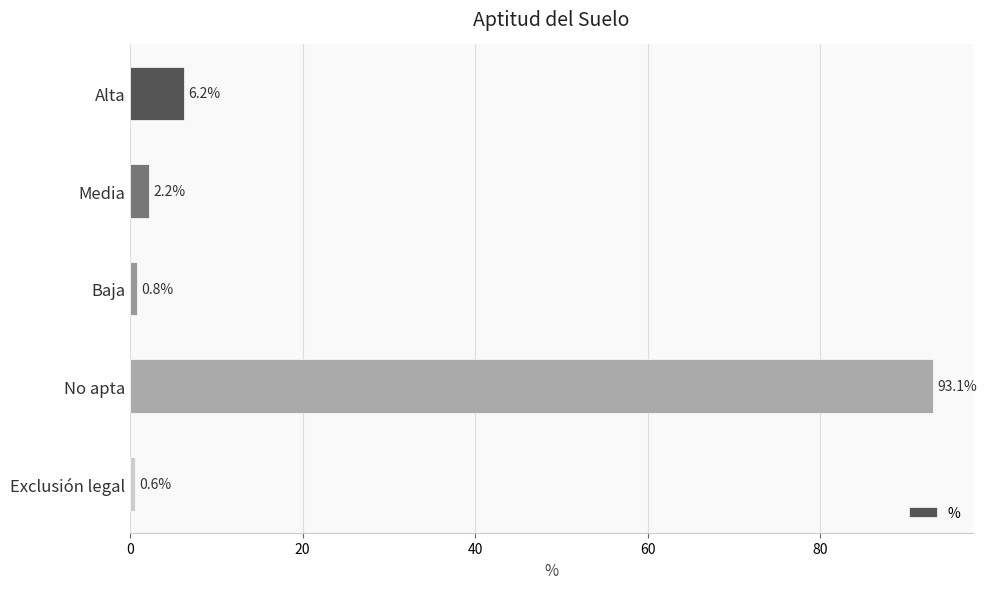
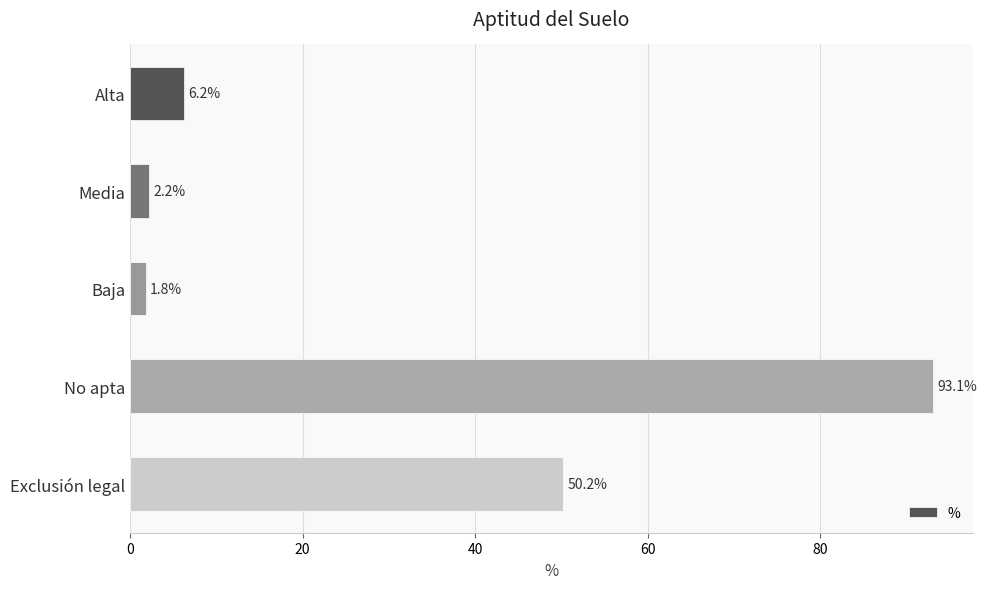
Baja: 0.8% -> 1.8%
Exclusión legal: 0.6% -> 50.2%
